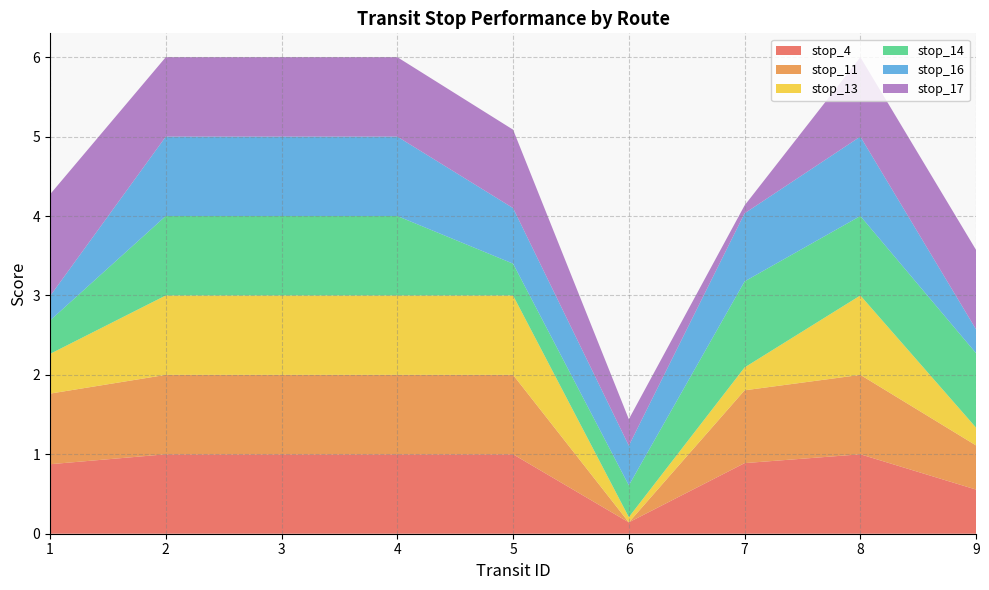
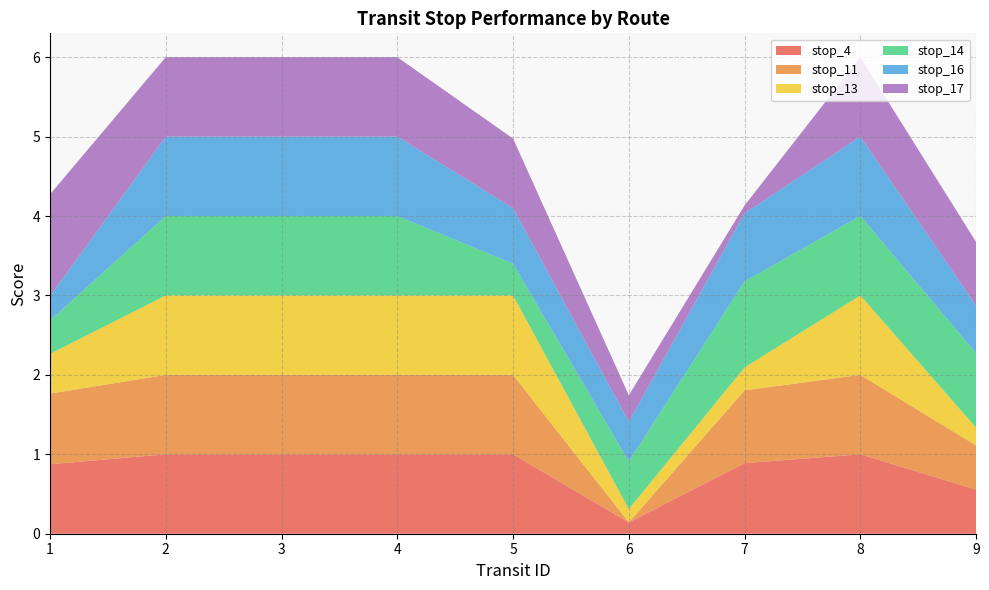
stop_17, 5: 1.0 -> 0.9
stop_13, 6: 0.1 -> 0.2
stop_14, 6: 0.4 -> 0.6
stop_16, 9: 0.3 -> 0.6
stop_17, 9: 1.0 -> 0.8
